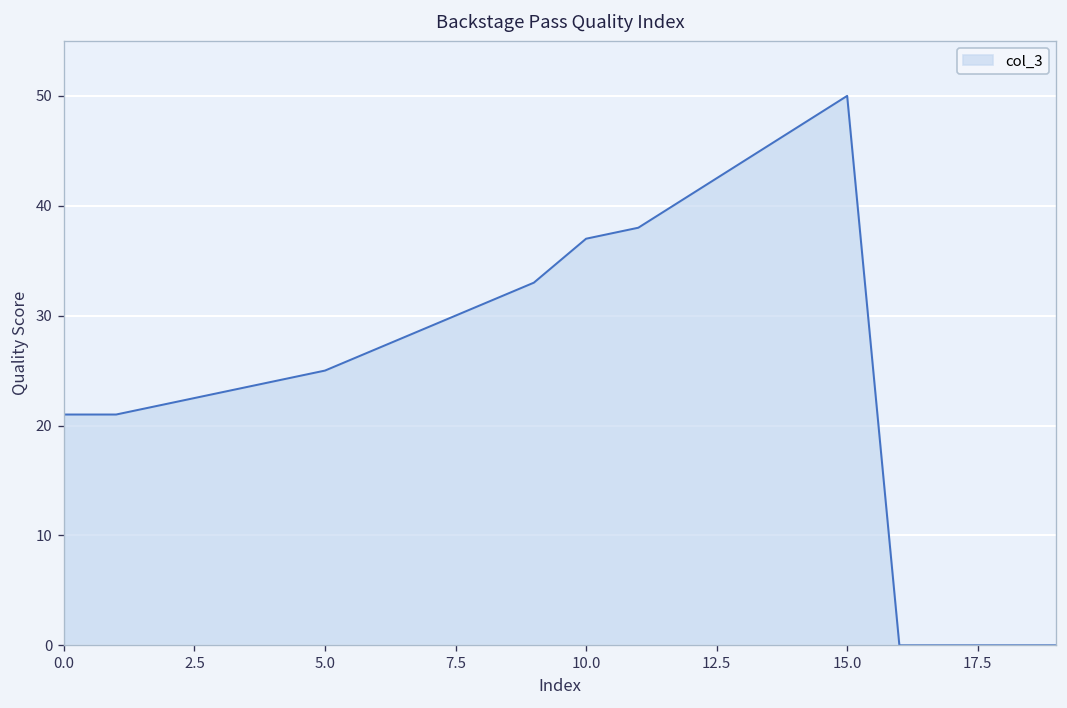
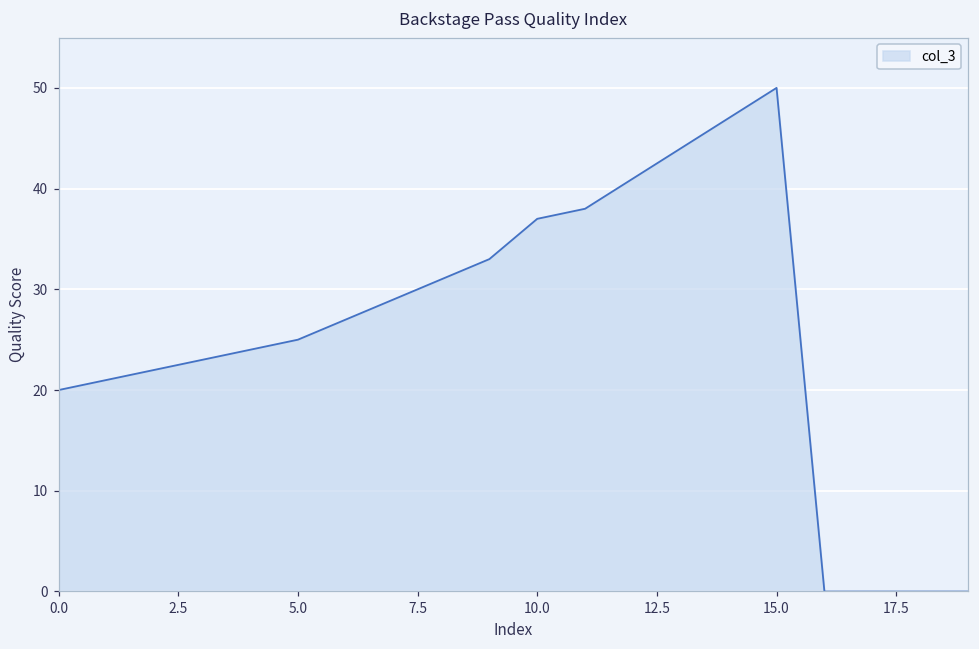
0.0: 21 -> 20
